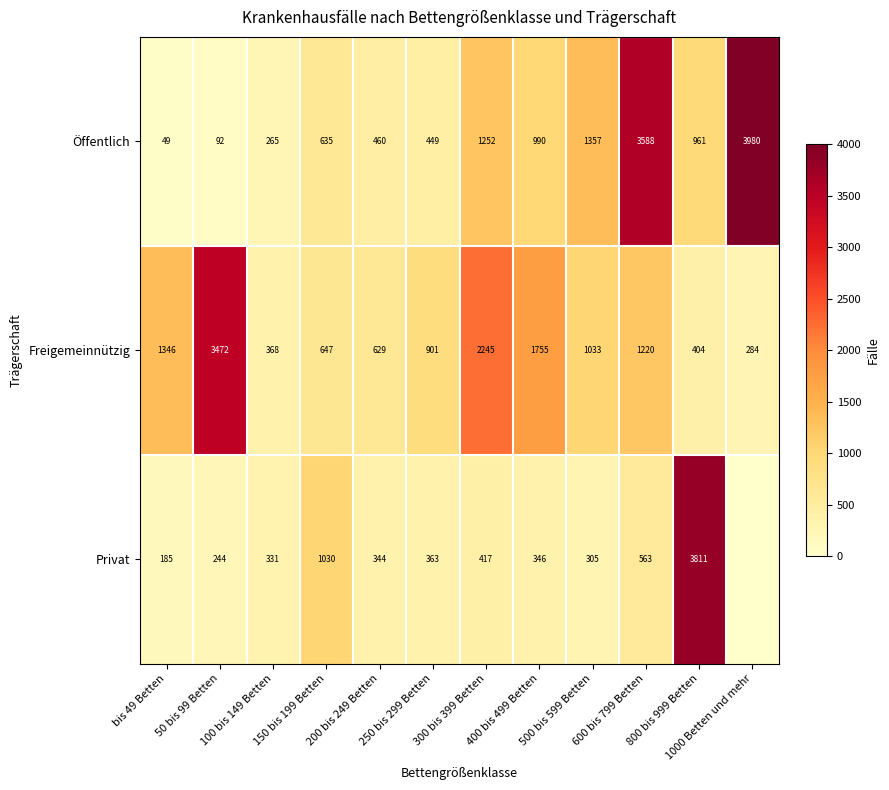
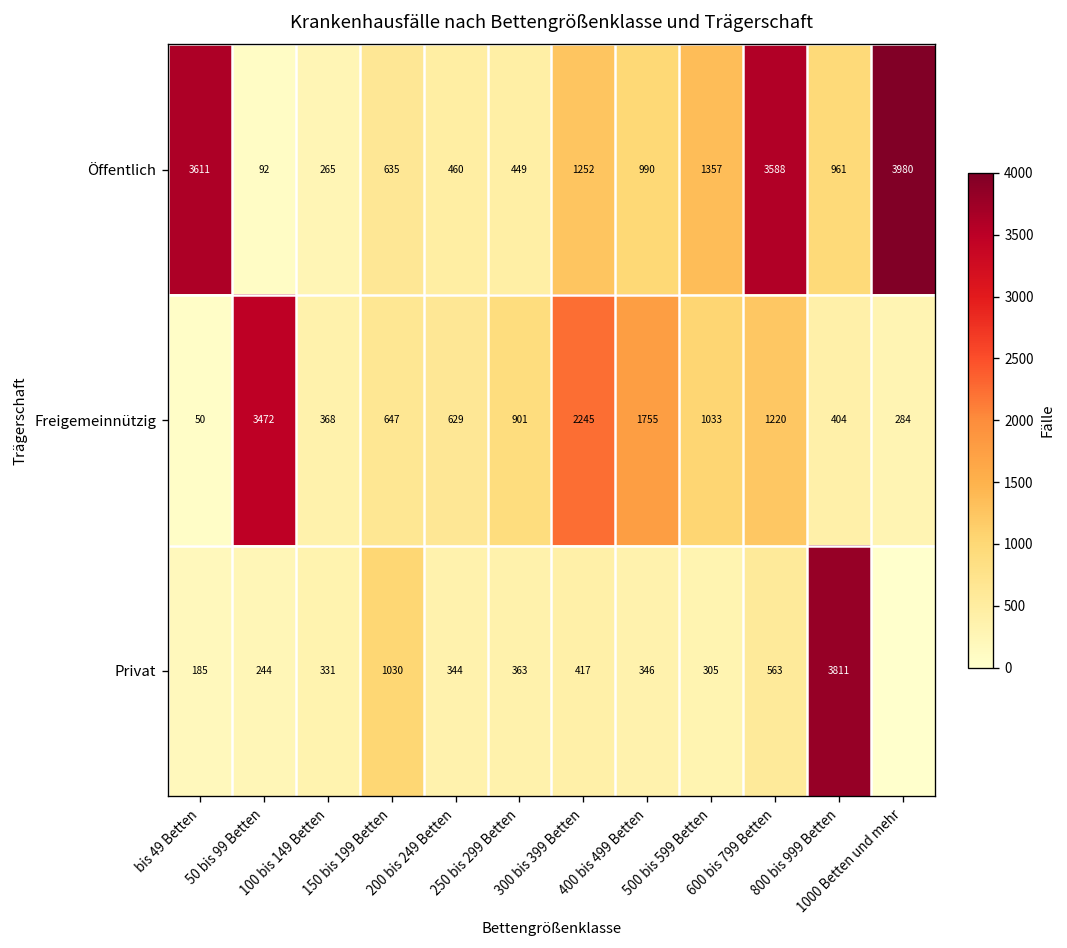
Öffentlich, bis 49 Betten: 49 -> 3611
Freigemeinnützig, bis 49 Betten: 1346 -> 50
